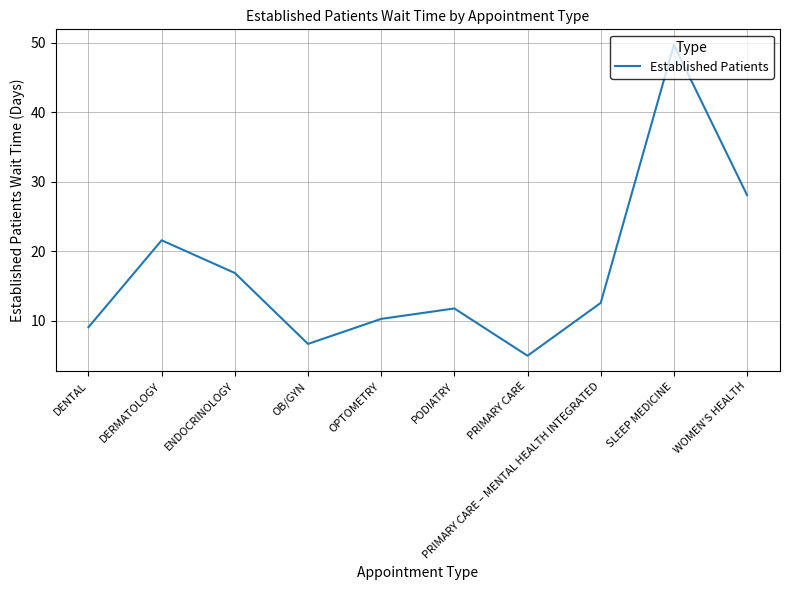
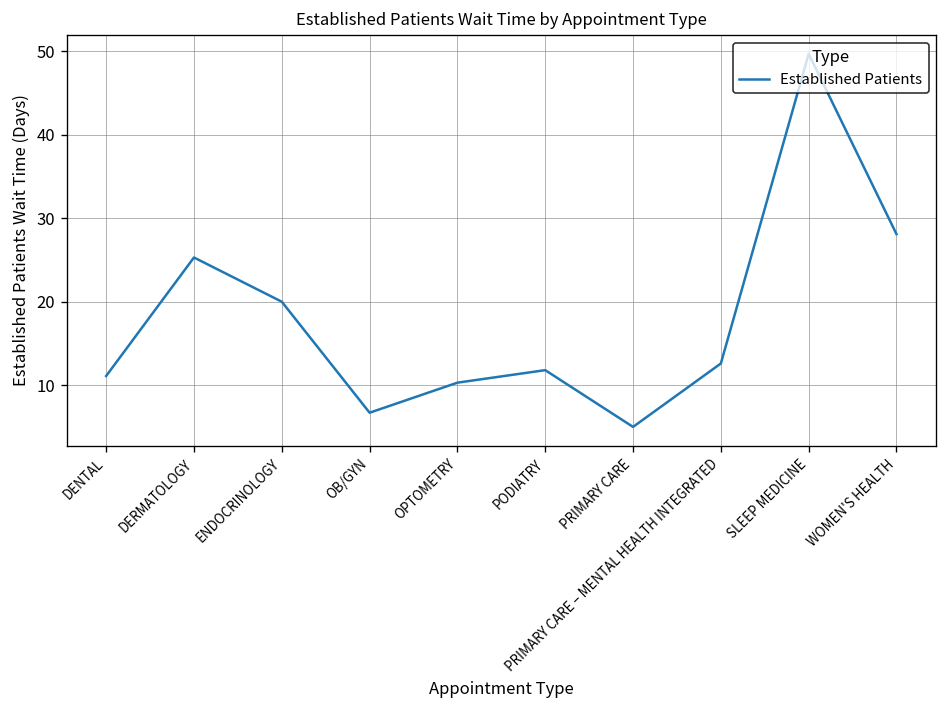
DENTAL: 9 -> 11
DERMATOLOGY: 22 -> 25
ENDOCRINOLOGY: 17 -> 20
